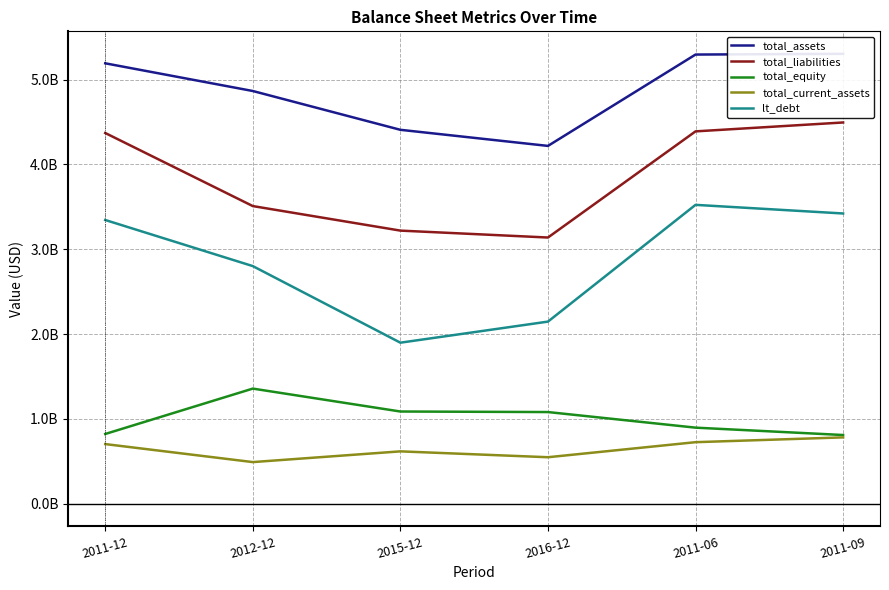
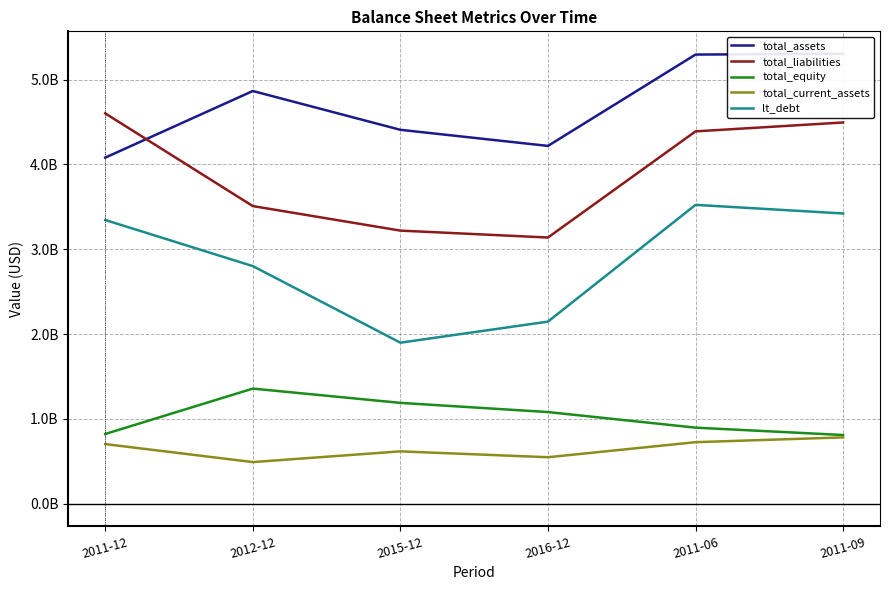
total_assets, 2011-12: 5200000000 -> 4100000000
total_liabilities, 2011-12: 4400000000 -> 4600000000
total_equity, 2015-12: 1100000000 -> 1200000000
